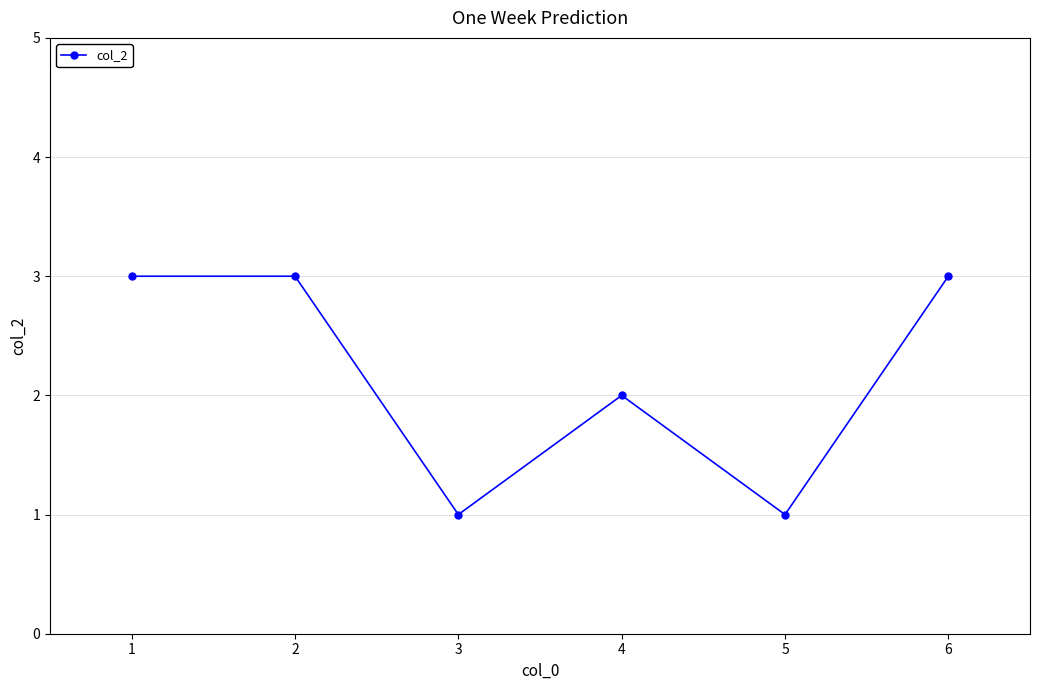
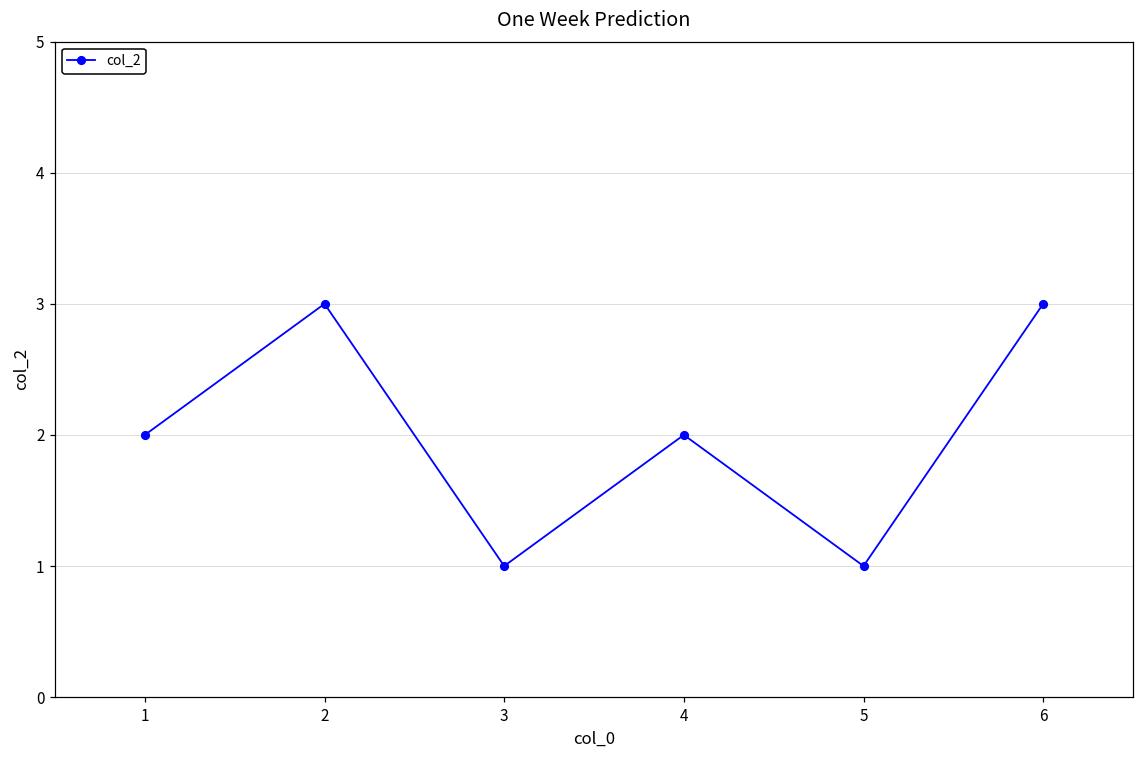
1: 3 -> 2
